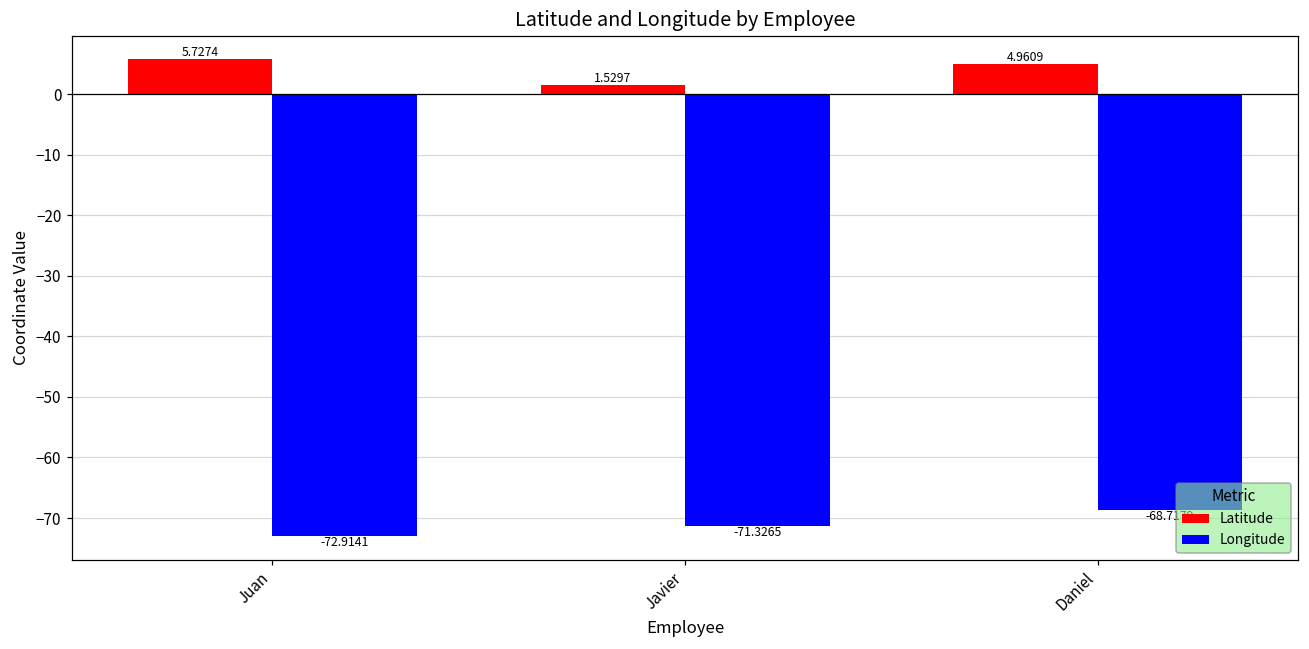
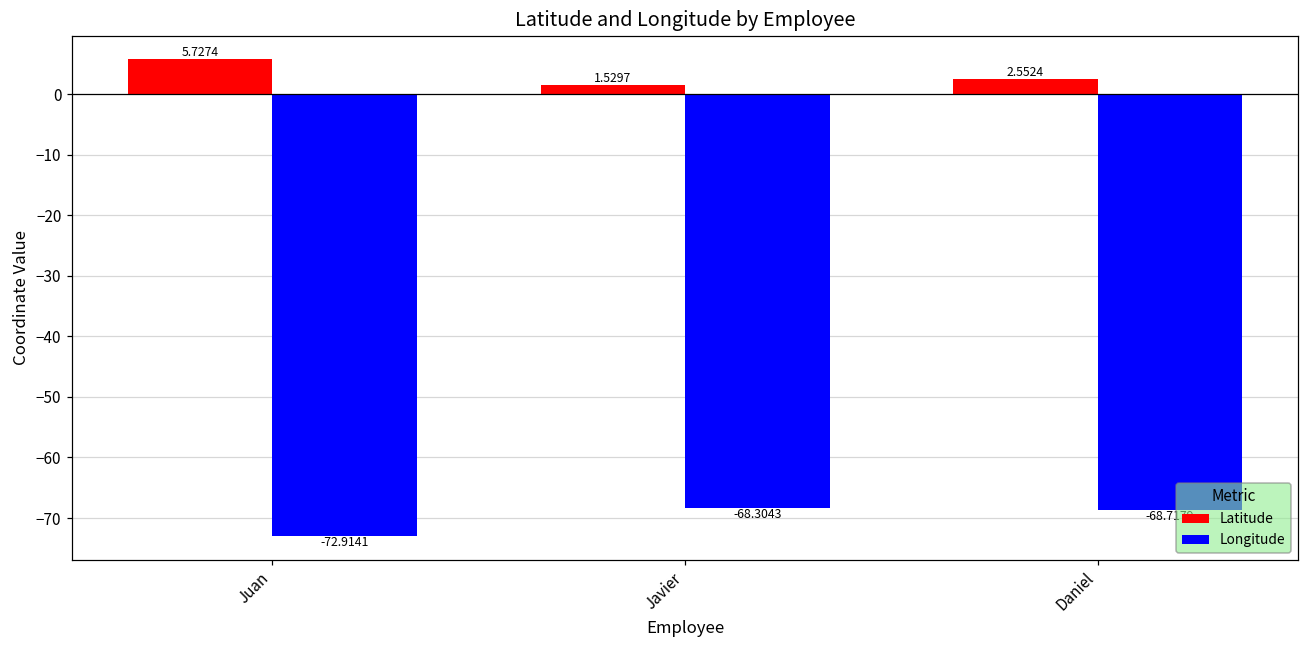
Longitude, Javier: -71.3265 -> -68.3043
Latitude, Daniel: 4.9609 -> 2.5524
